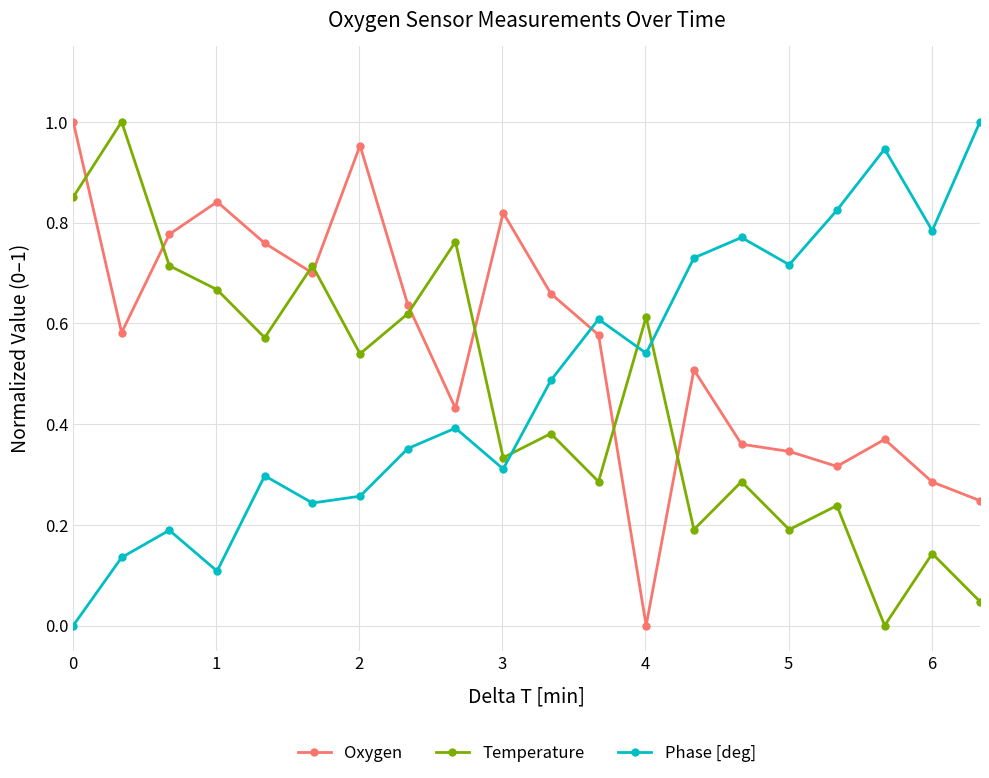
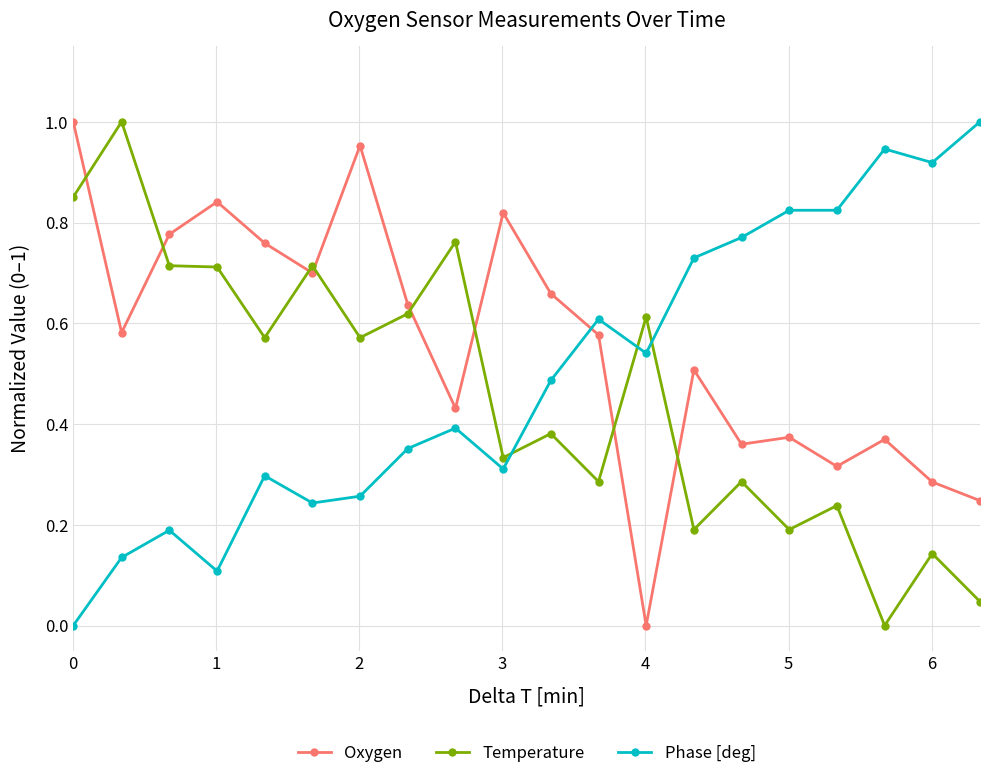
Temperature, 1: 0.67 -> 0.71
Temperature, 2: 0.54 -> 0.57
Oxygen, 5: 0.35 -> 0.37
Phase [deg], 5: 0.72 -> 0.82
Phase [deg], 6: 0.78 -> 0.92
